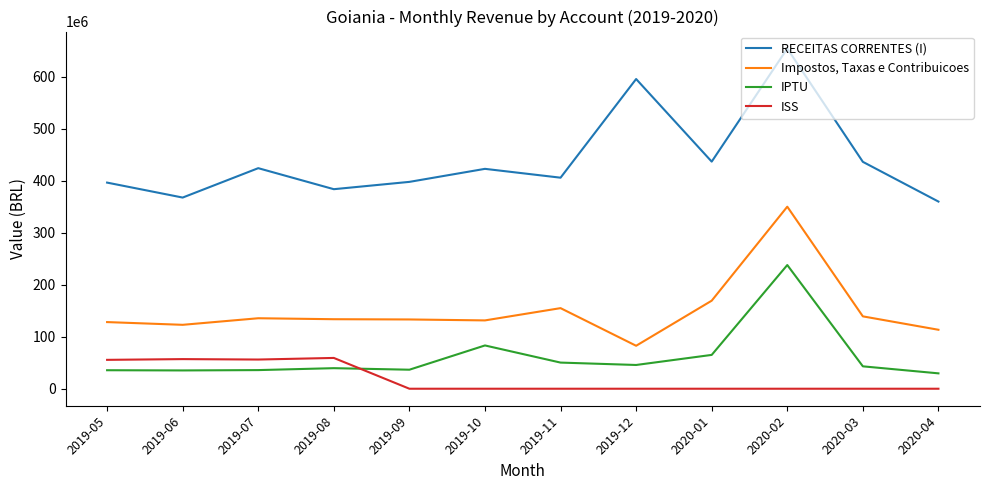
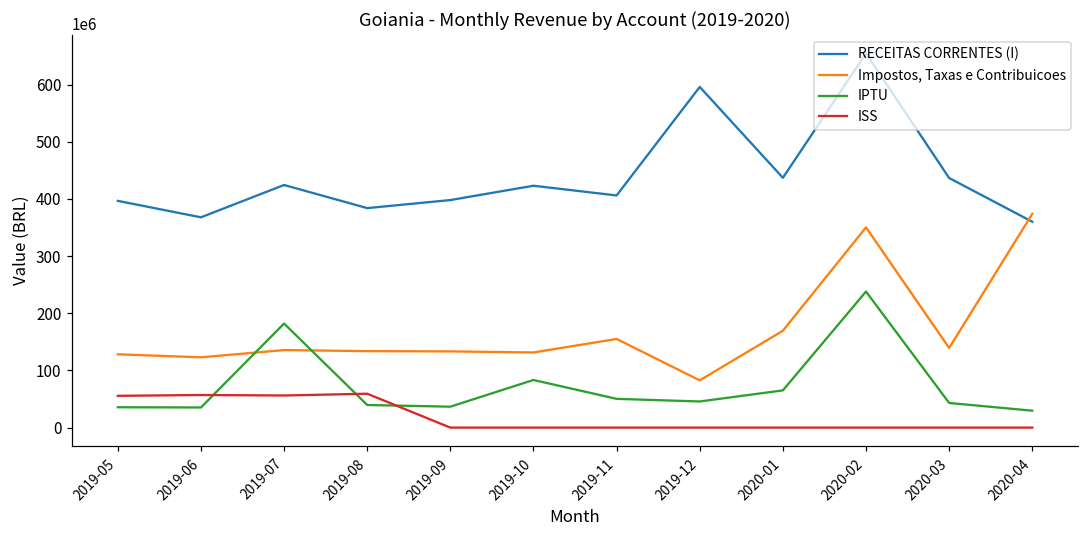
IPTU, 2019-07: 40000000 -> 180000000
Impostos, Taxas e Contribuicoes, 2020-04: 110000000 -> 370000000
